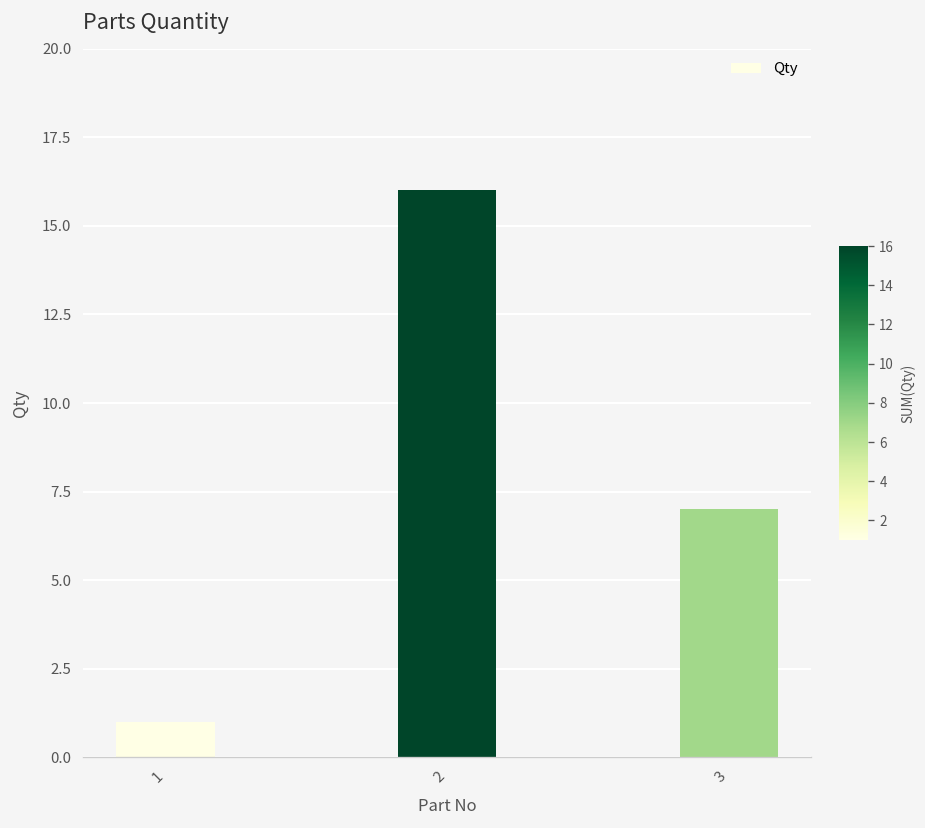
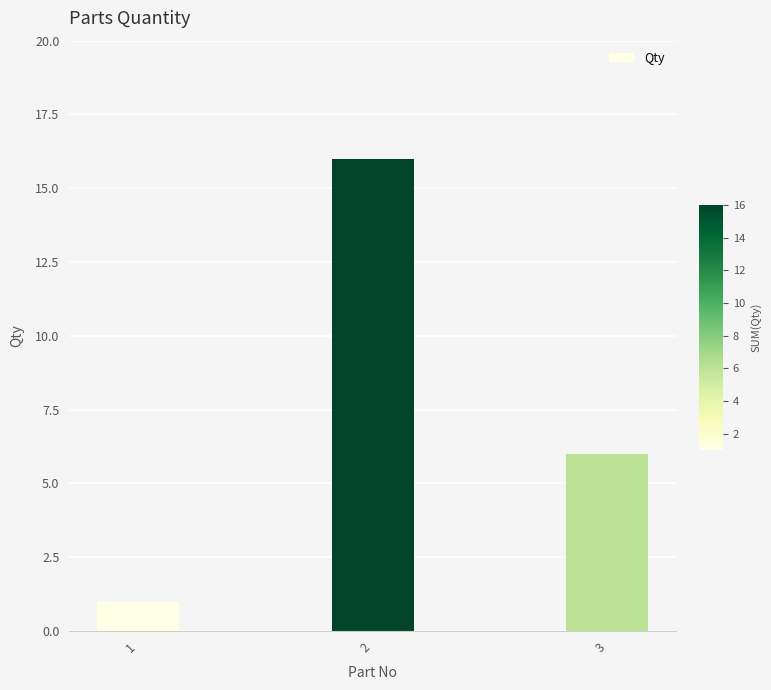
3: 7 -> 6
